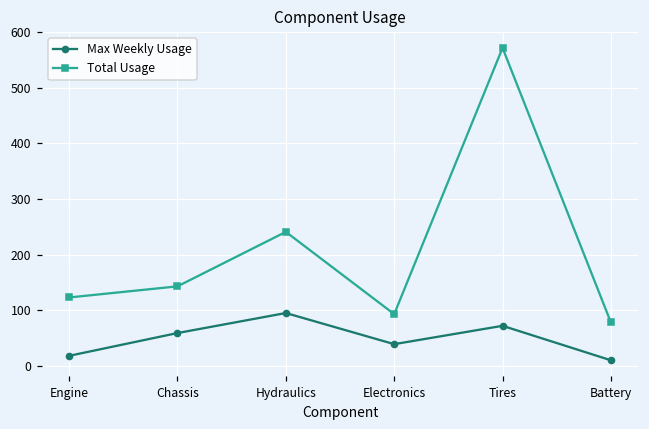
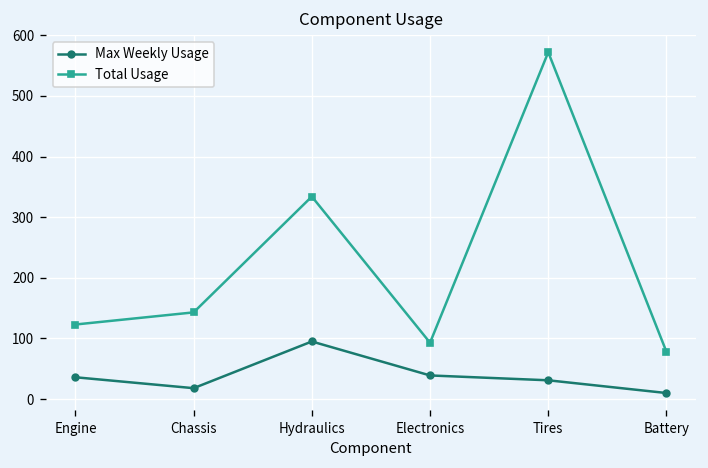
Max Weekly Usage, Engine: 20 -> 40
Max Weekly Usage, Chassis: 60 -> 20
Total Usage, Hydraulics: 240 -> 330
Max Weekly Usage, Tires: 70 -> 30
